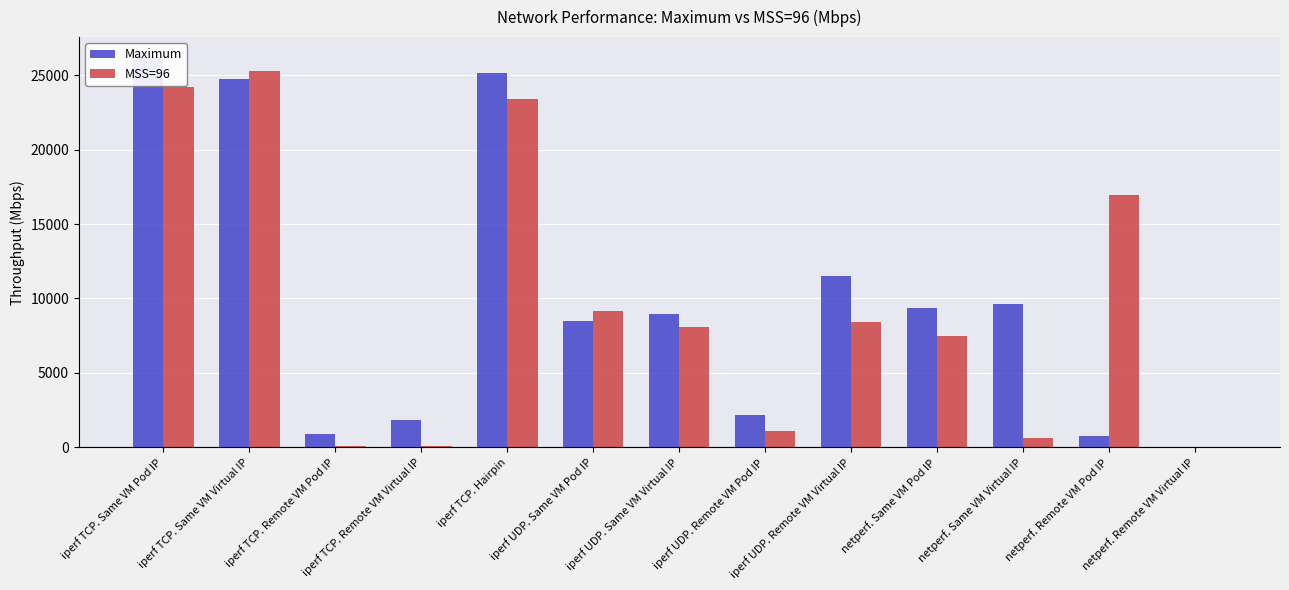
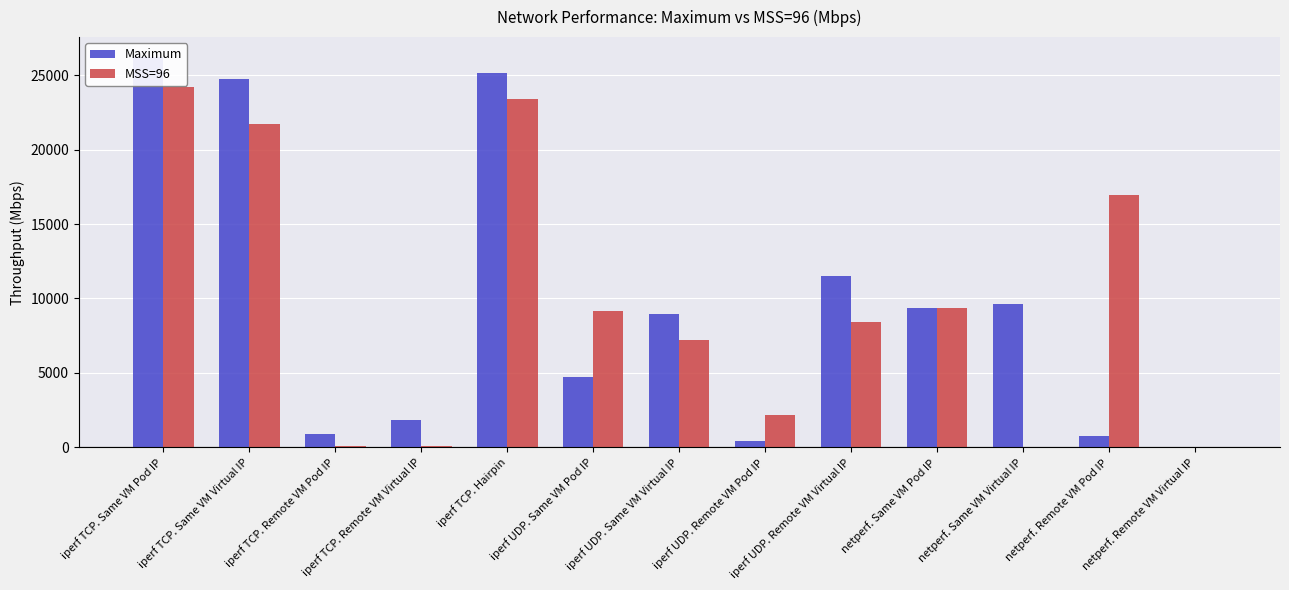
MSS=96, iperf TCP. Same VM Virtual IP: 25300 -> 21700
Maximum, iperf UDP. Same VM Pod IP: 8500 -> 4700
MSS=96, iperf UDP. Same VM Virtual IP: 8100 -> 7200
Maximum, iperf UDP. Remote VM Pod IP: 2100 -> 400
MSS=96, iperf UDP. Remote VM Pod IP: 1100 -> 2100
MSS=96, netperf. Same VM Pod IP: 7500 -> 9300
MSS=96, netperf. Same VM Virtual IP: 600 -> 0
